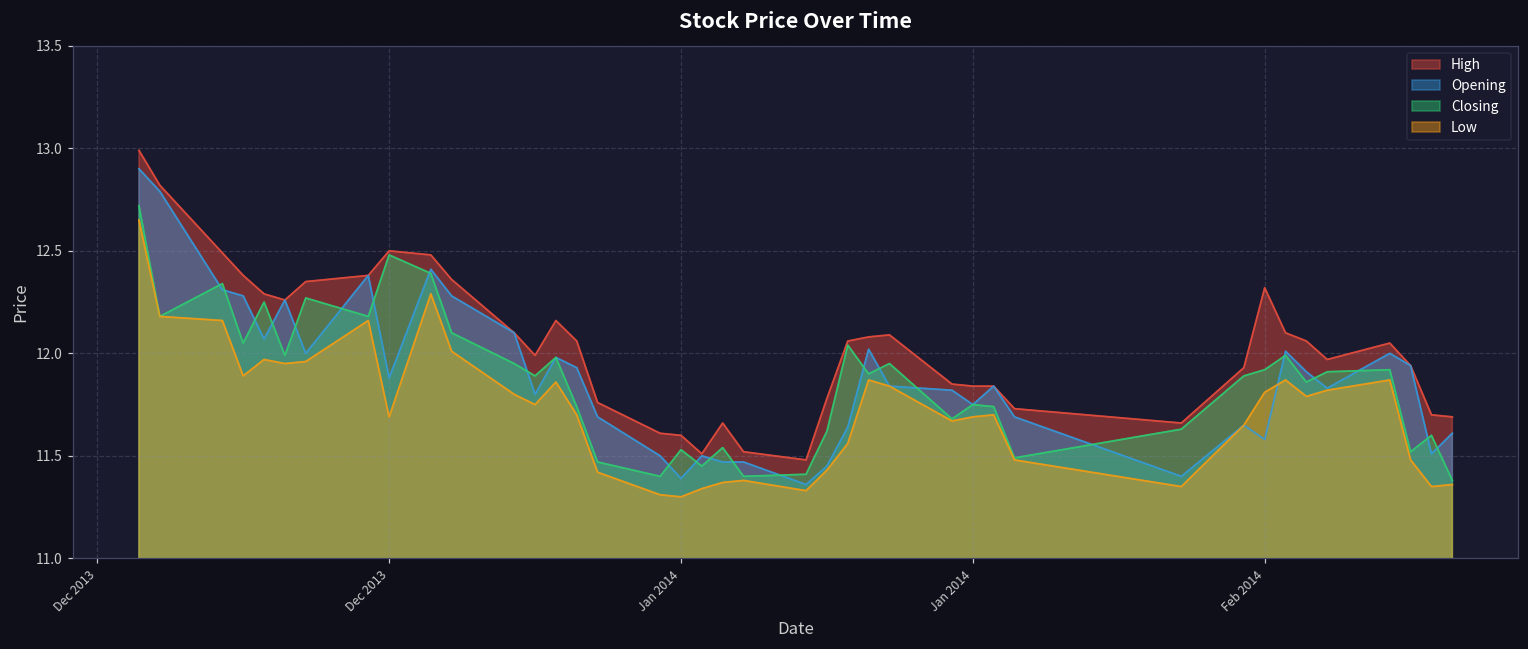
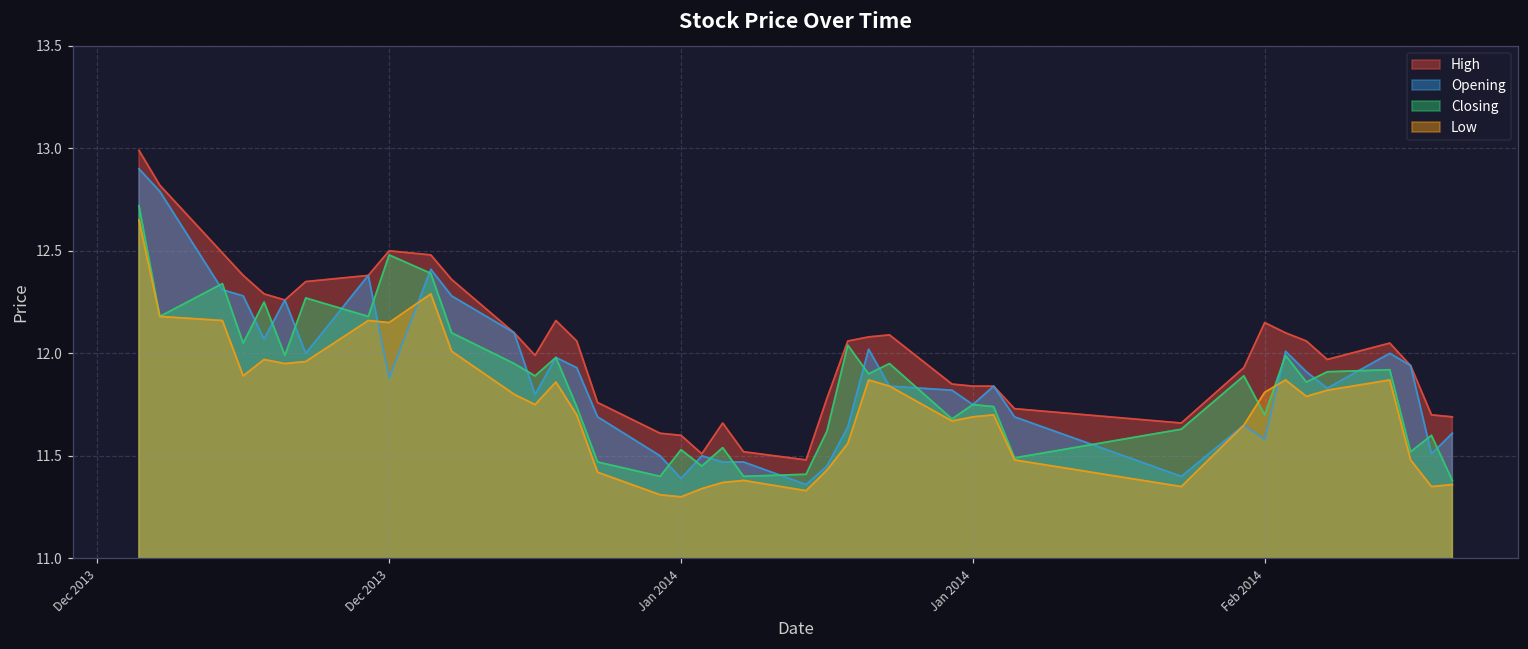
Low, Dec 2013: 11.69 -> 12.15
High, Feb 2014: 12.32 -> 12.15
Closing, Feb 2014: 11.92 -> 11.70
